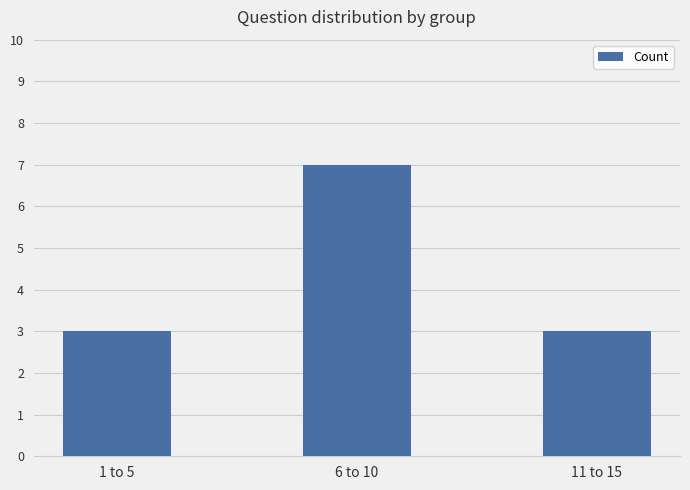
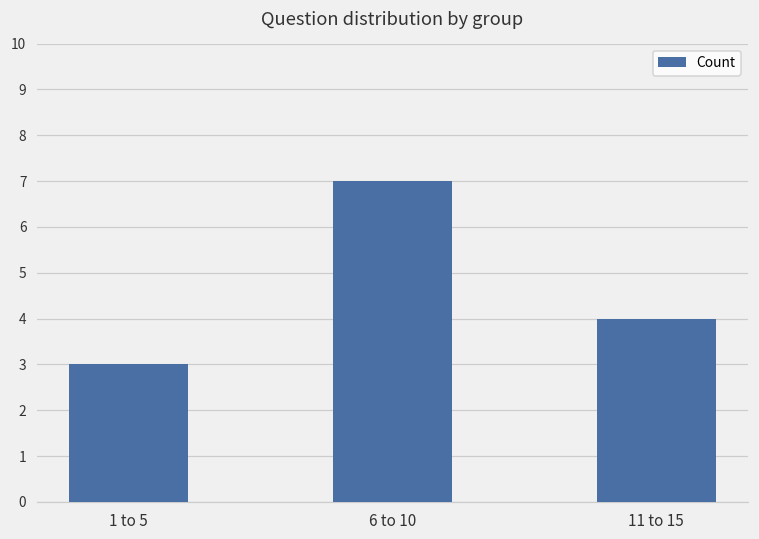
11 to 15: 3 -> 4
